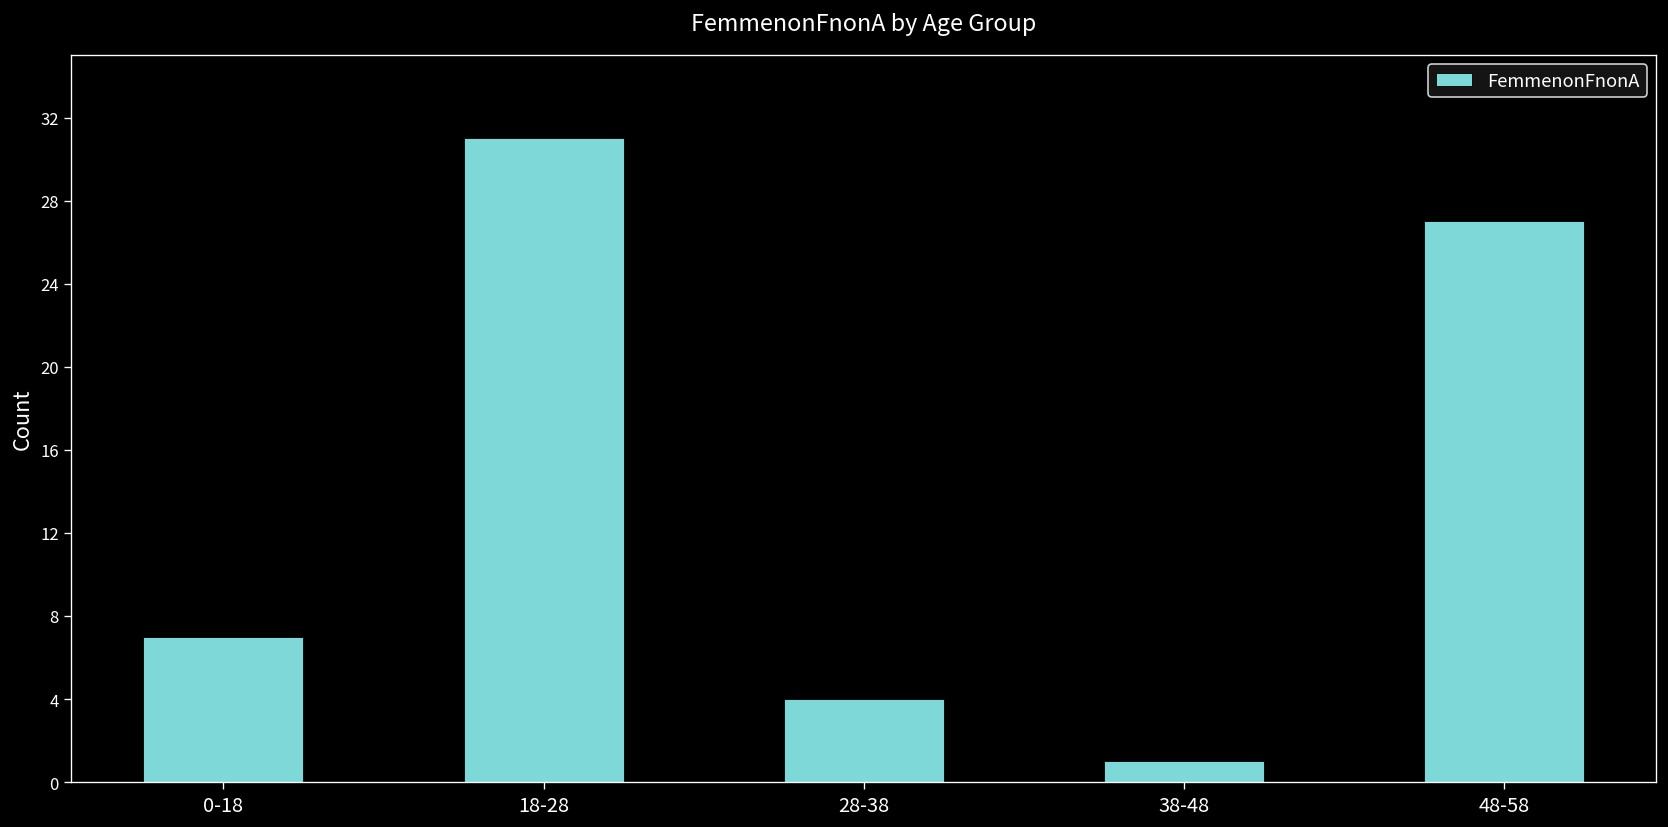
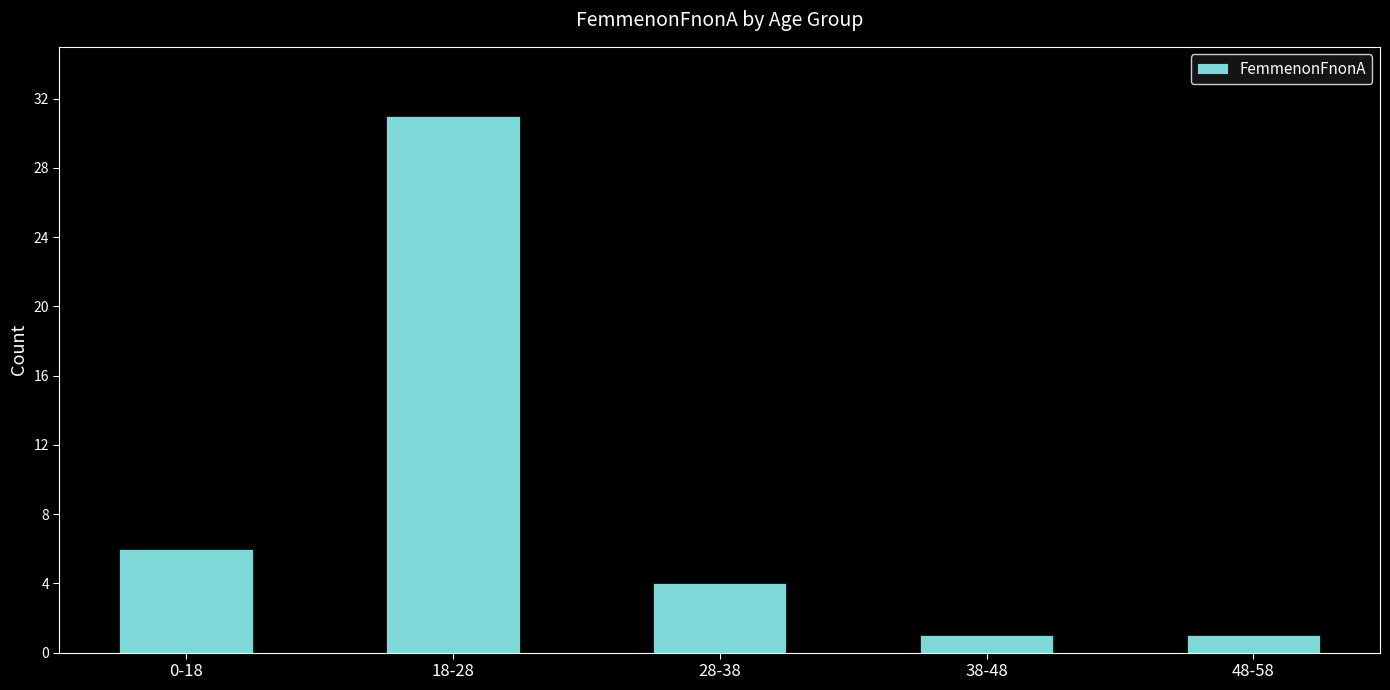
0-18: 7 -> 6
48-58: 27 -> 1
